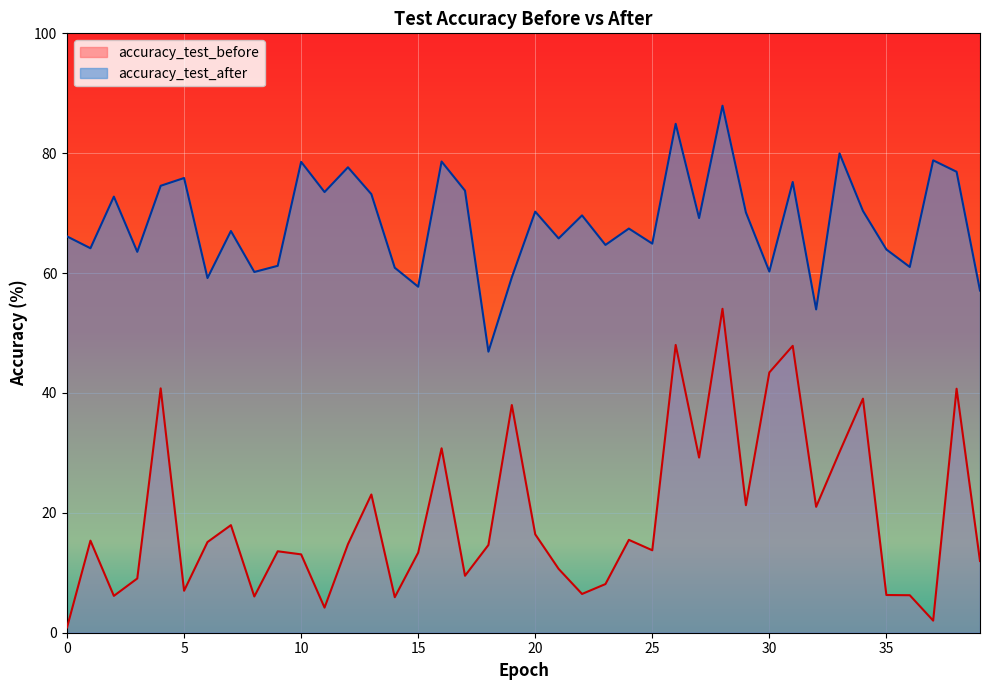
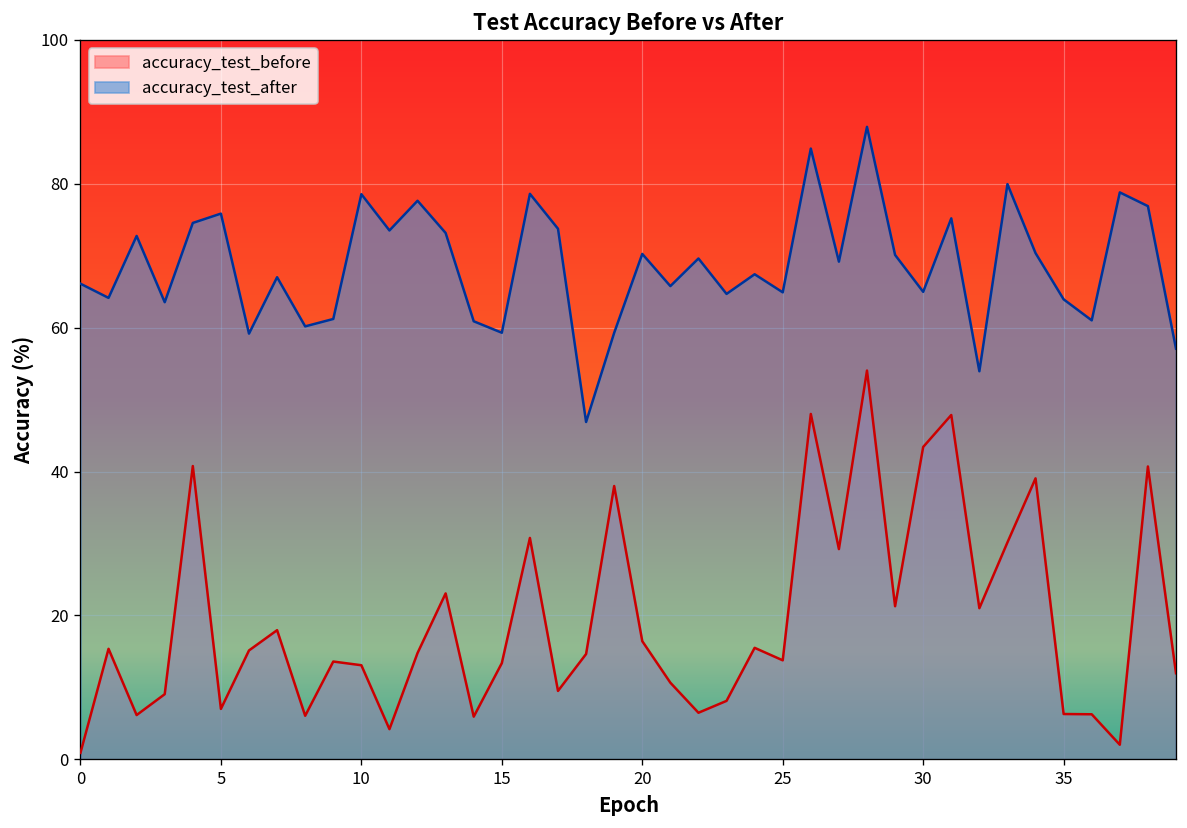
accuracy_test_after, 15: 58 -> 59
accuracy_test_after, 30: 60 -> 65
